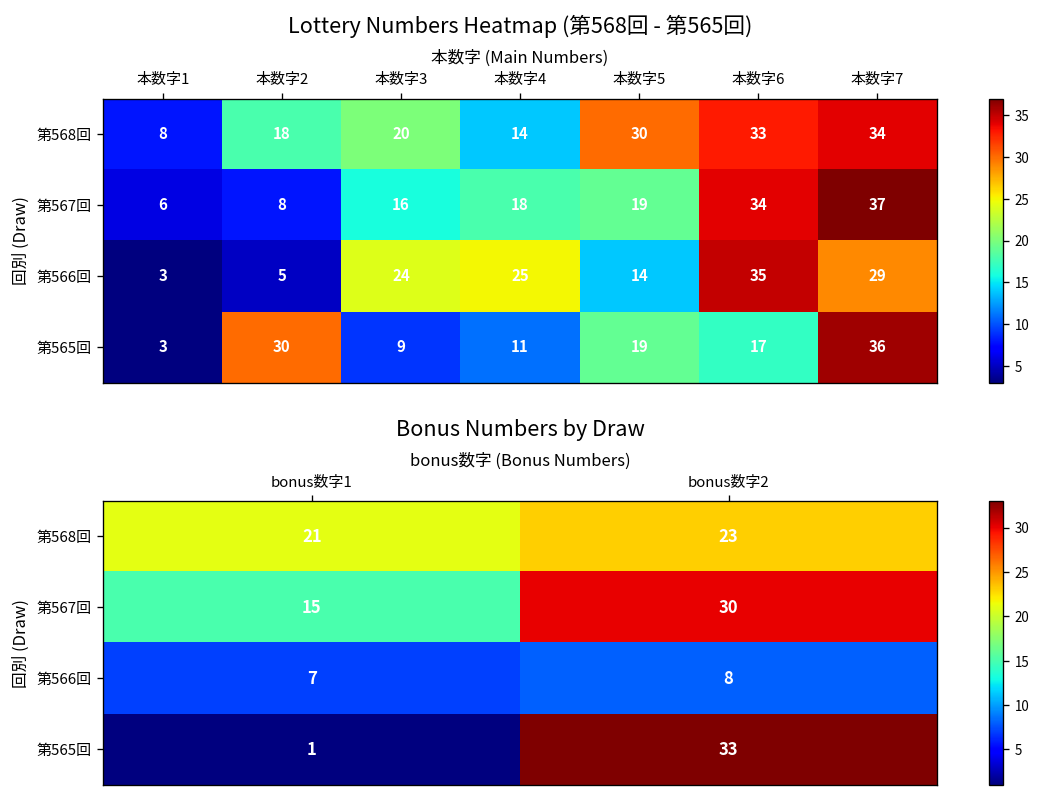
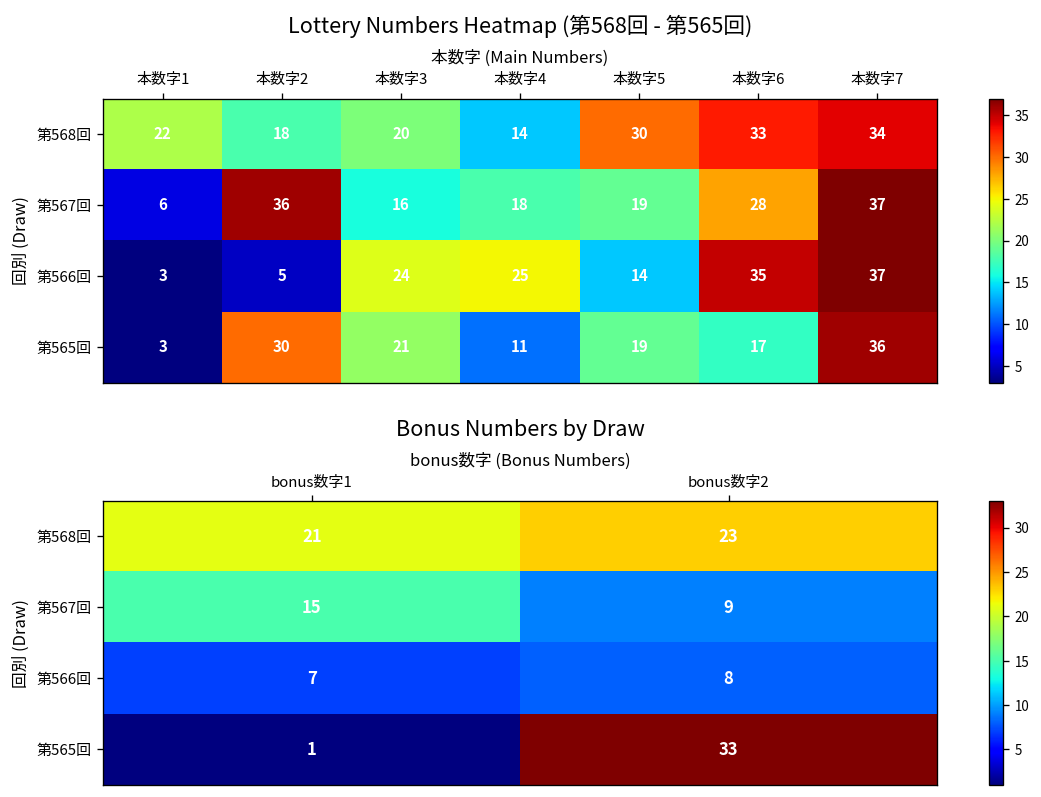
Lottery Numbers Heatmap (第568回 - 第565回), 第568回, 本数字1: 8 -> 22
Lottery Numbers Heatmap (第568回 - 第565回), 第567回, 本数字2: 8 -> 36
Lottery Numbers Heatmap (第568回 - 第565回), 第567回, 本数字6: 34 -> 28
Lottery Numbers Heatmap (第568回 - 第565回), 第566回, 本数字7: 29 -> 37
Lottery Numbers Heatmap (第568回 - 第565回), 第565回, 本数字3: 9 -> 21
Bonus Numbers by Draw, 第567回, bonus数字2: 30 -> 9
